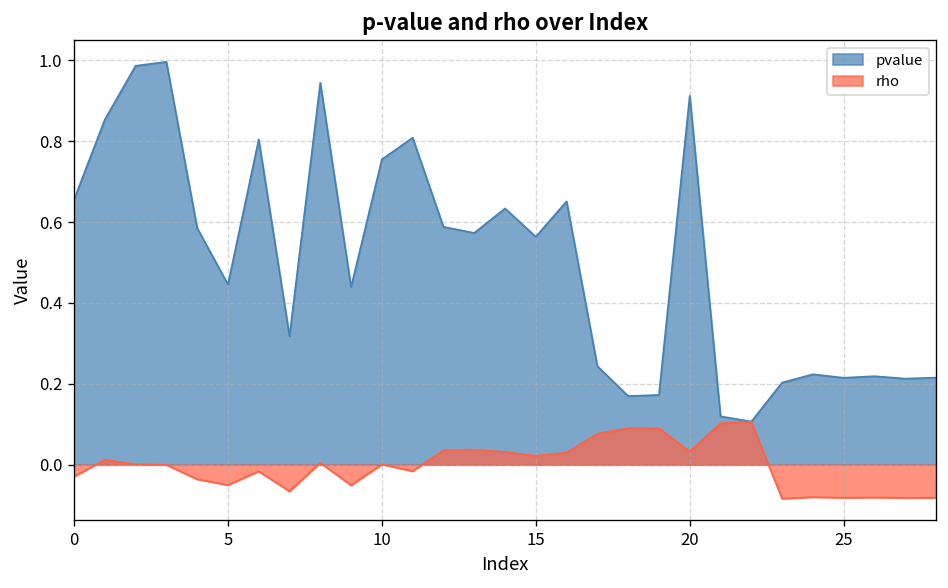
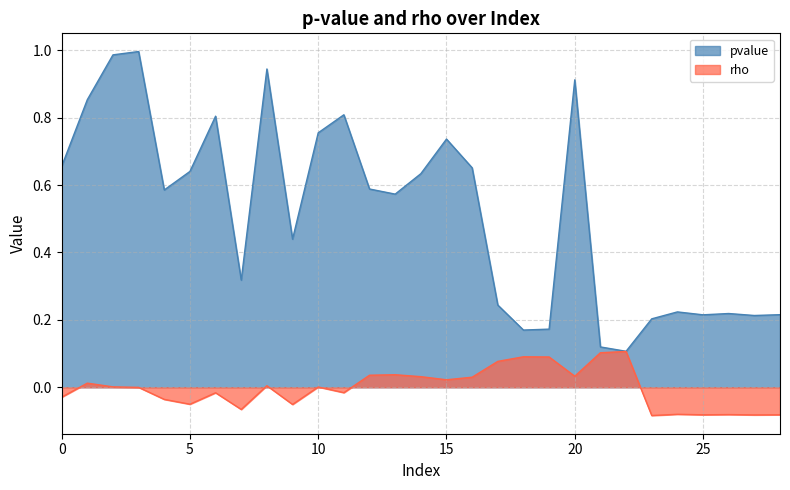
pvalue, 5: 0.45 -> 0.64
pvalue, 15: 0.56 -> 0.74
